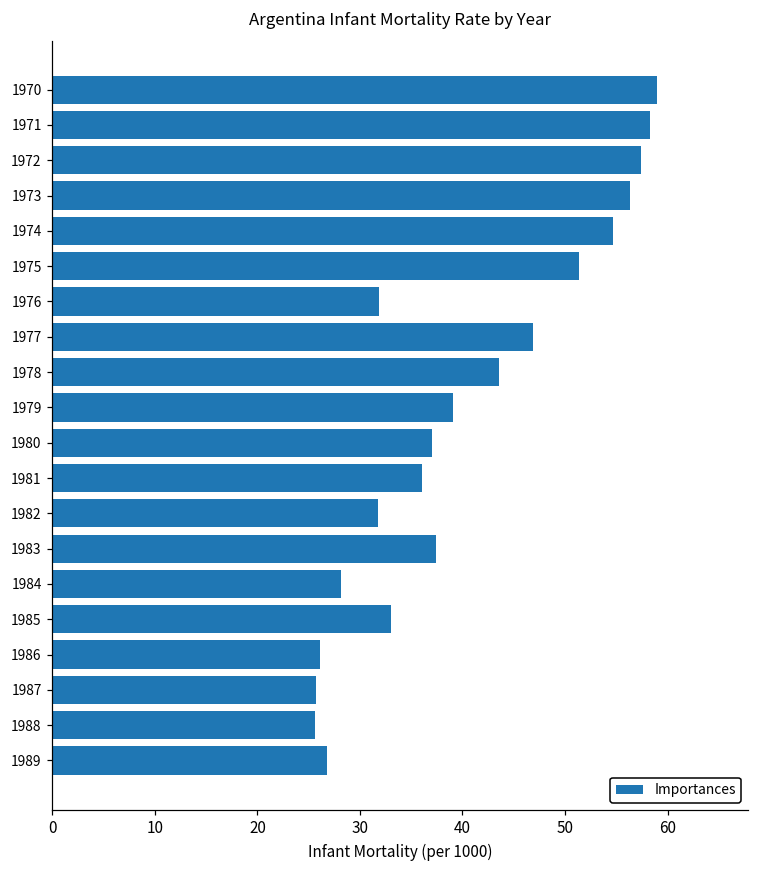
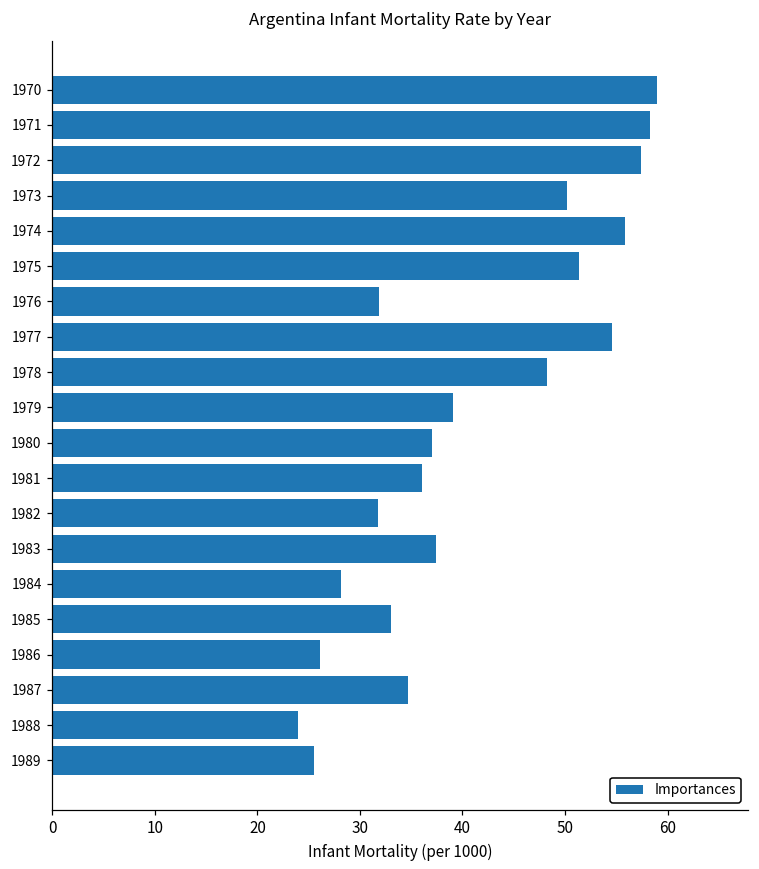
1973: 56 -> 50
1974: 55 -> 56
1977: 47 -> 55
1978: 44 -> 48
1987: 26 -> 35
1988: 26 -> 24
1989: 27 -> 26
